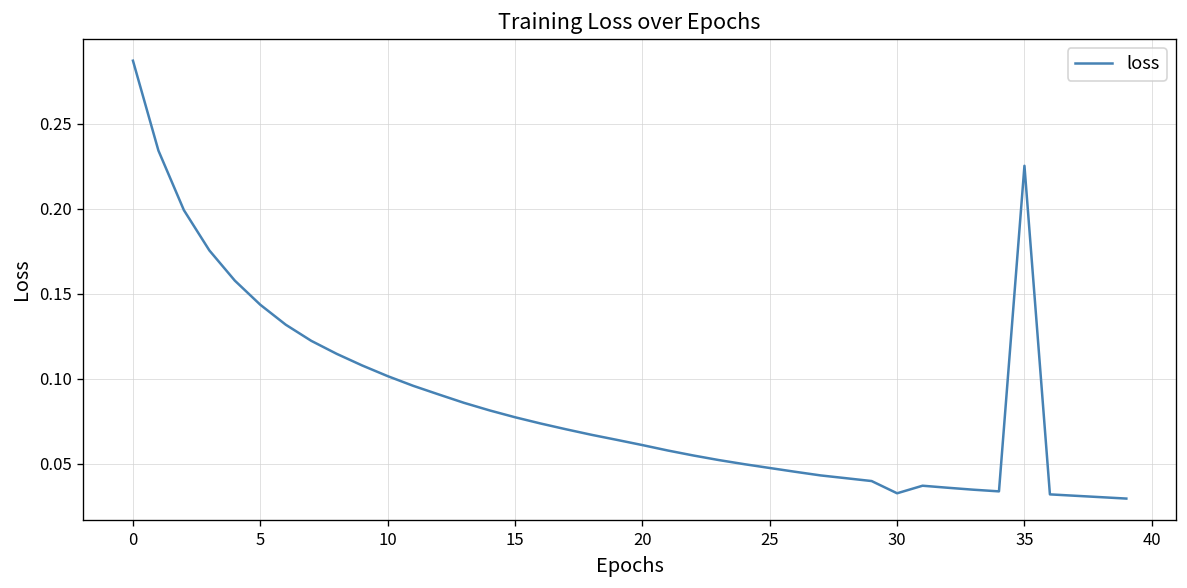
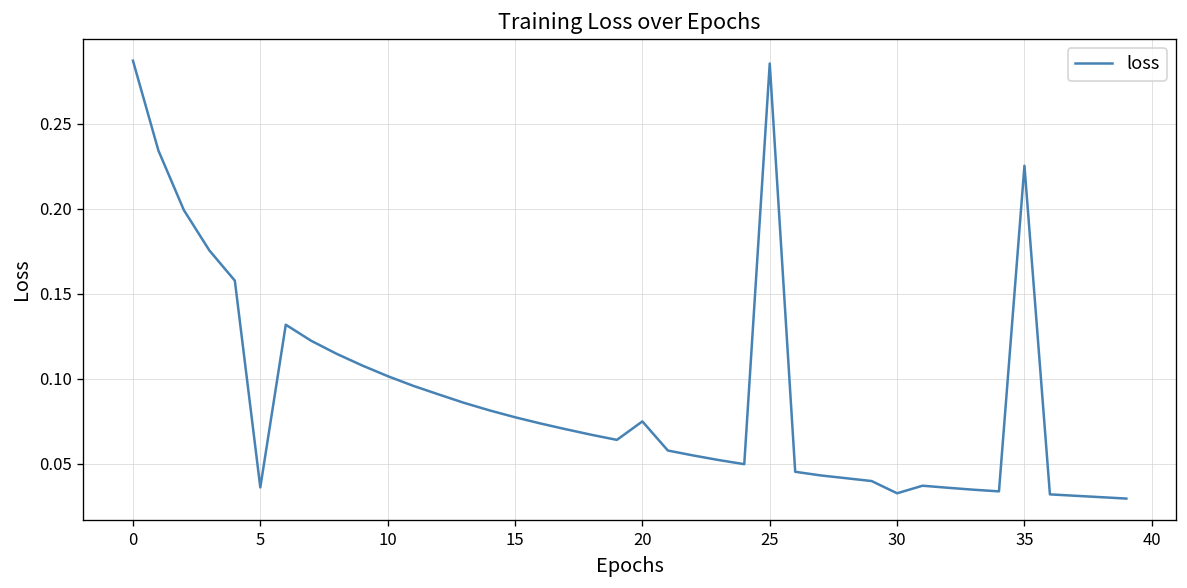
5: 0.144 -> 0.036
20: 0.061 -> 0.075
25: 0.048 -> 0.285
